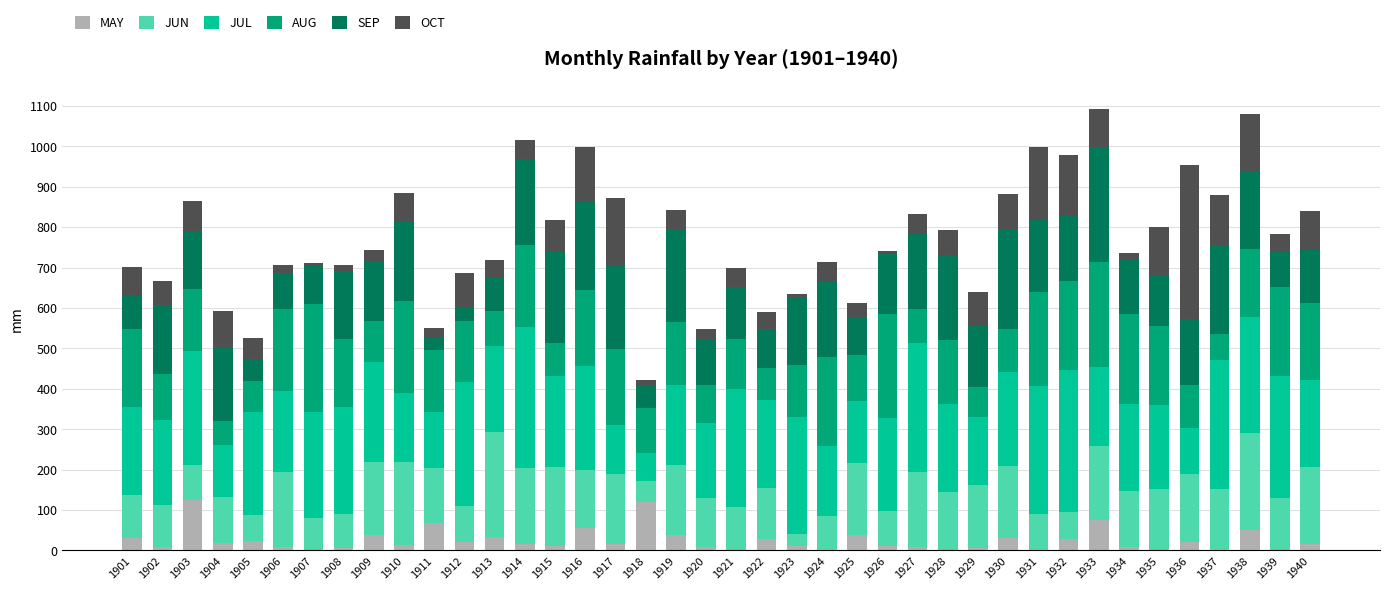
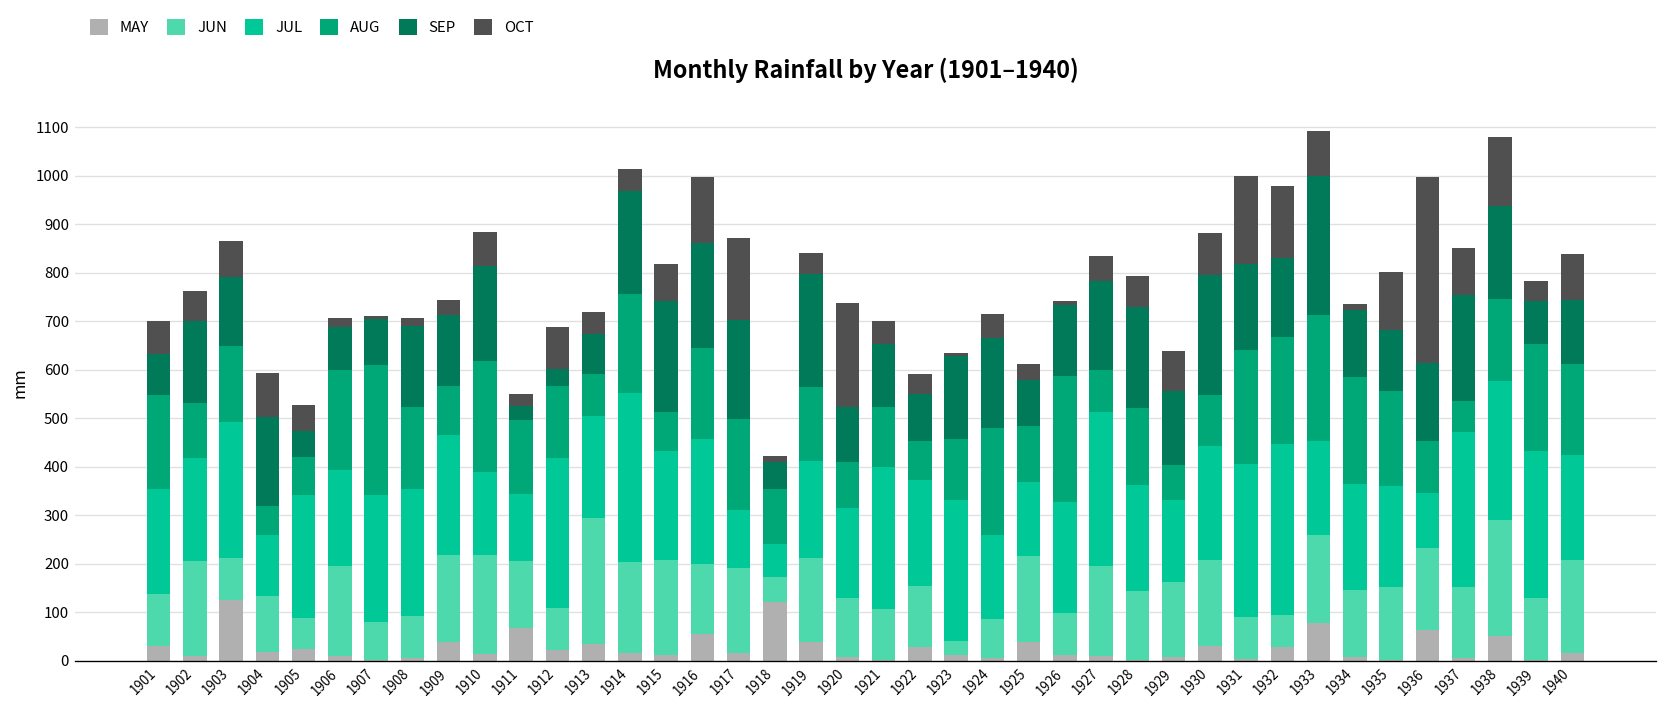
JUN, 1902: 100 -> 200
OCT, 1920: 30 -> 220
MAY, 1936: 20 -> 60
OCT, 1937: 120 -> 100
